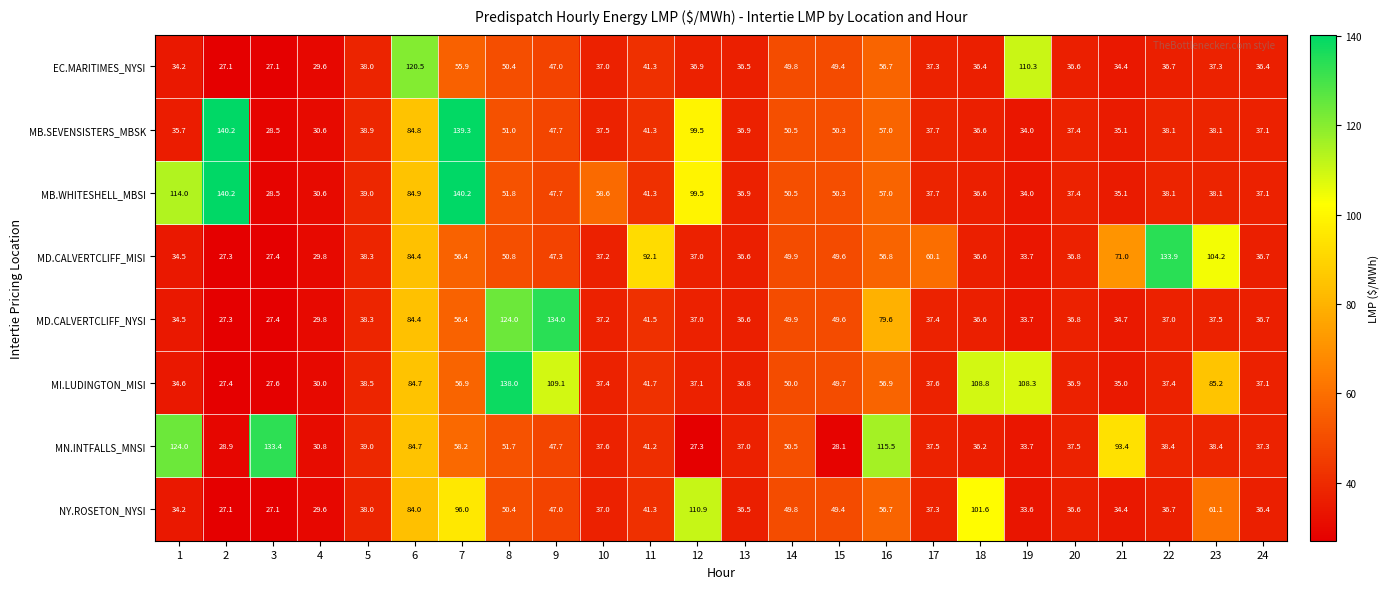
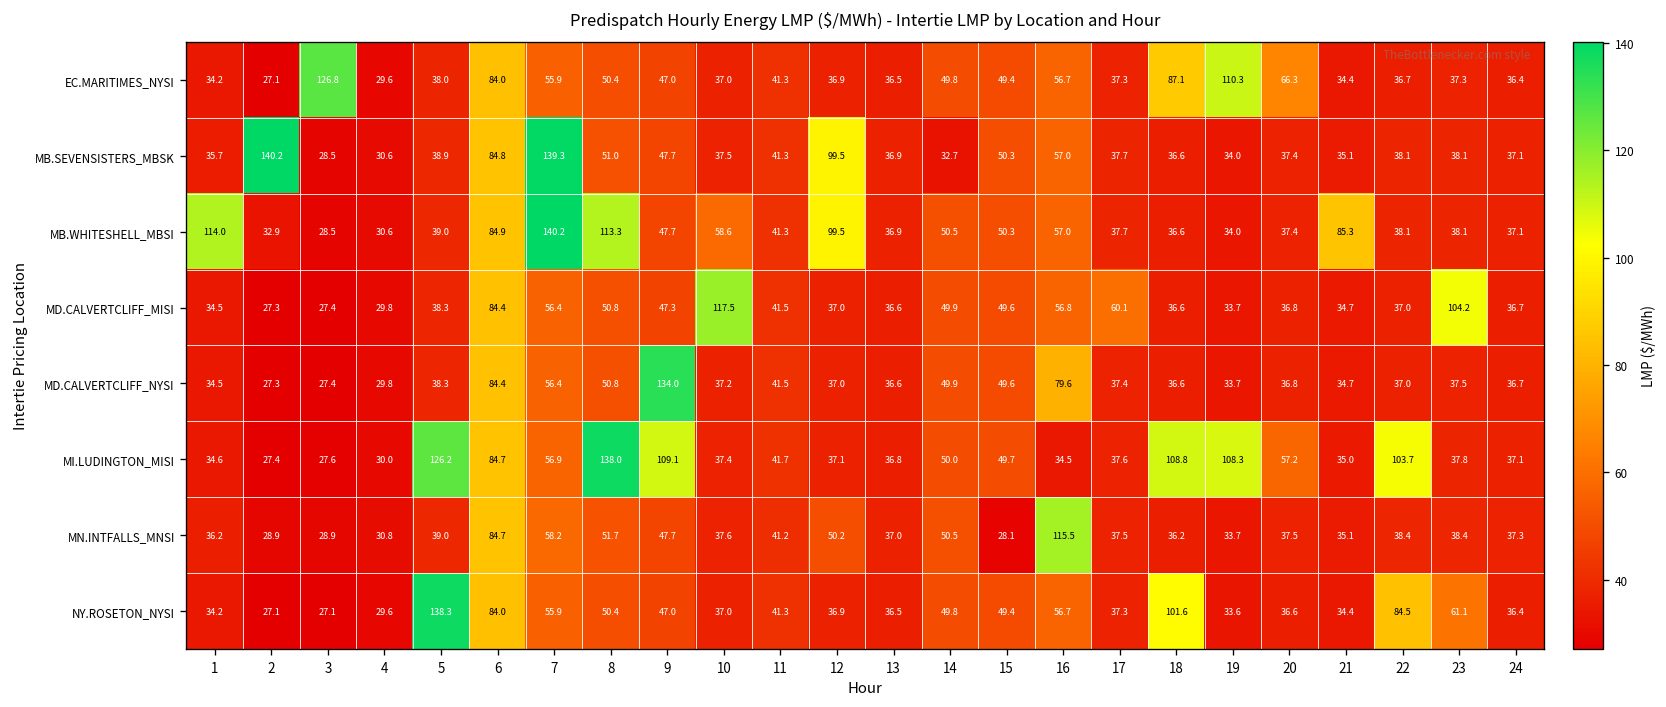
EC.MARITIMES_NYSI, 3: 27.1 -> 126.8
EC.MARITIMES_NYSI, 6: 120.5 -> 84.0
EC.MARITIMES_NYSI, 18: 36.4 -> 87.1
EC.MARITIMES_NYSI, 20: 36.6 -> 66.3
MB.SEVENSISTERS_MBSK, 14: 50.5 -> 32.7
MB.WHITESHELL_MBSI, 2: 140.2 -> 32.9
MB.WHITESHELL_MBSI, 8: 51.8 -> 113.3
MB.WHITESHELL_MBSI, 21: 35.1 -> 85.3
MD.CALVERTCLIFF_MISI, 10: 37.2 -> 117.5
MD.CALVERTCLIFF_MISI, 11: 92.1 -> 41.5
MD.CALVERTCLIFF_MISI, 21: 71.0 -> 34.7
MD.CALVERTCLIFF_MISI, 22: 133.9 -> 37.0
MD.CALVERTCLIFF_NYSI, 8: 124.0 -> 50.8
MI.LUDINGTON_MISI, 5: 38.5 -> 126.2
MI.LUDINGTON_MISI, 16: 56.9 -> 34.5
MI.LUDINGTON_MISI, 20: 36.9 -> 57.2
MI.LUDINGTON_MISI, 22: 37.4 -> 103.7
MI.LUDINGTON_MISI, 23: 85.2 -> 37.8
MN.INTFALLS_MNSI, 1: 124.0 -> 36.2
MN.INTFALLS_MNSI, 3: 133.4 -> 28.9
MN.INTFALLS_MNSI, 12: 27.3 -> 50.2
MN.INTFALLS_MNSI, 21: 93.4 -> 35.1
NY.ROSETON_NYSI, 5: 38.0 -> 138.3
NY.ROSETON_NYSI, 7: 96.0 -> 55.9
NY.ROSETON_NYSI, 12: 110.9 -> 36.9
NY.ROSETON_NYSI, 22: 36.7 -> 84.5
